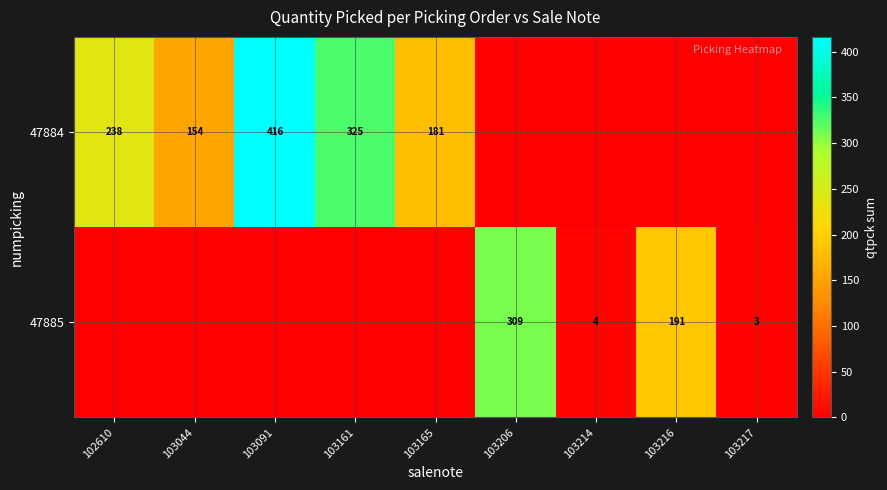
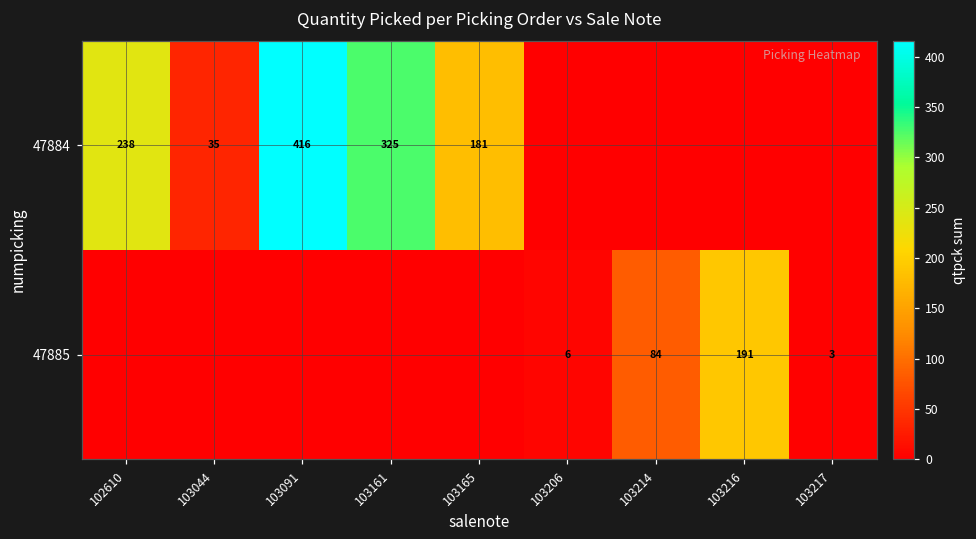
47884, 103044: 154 -> 35
47885, 103206: 309 -> 6
47885, 103214: 4 -> 84
